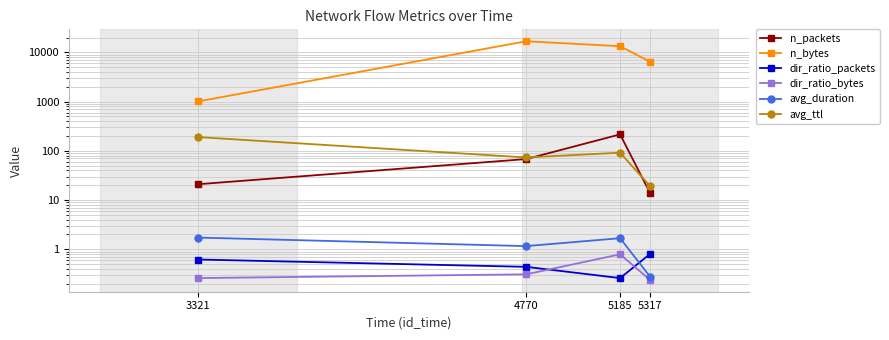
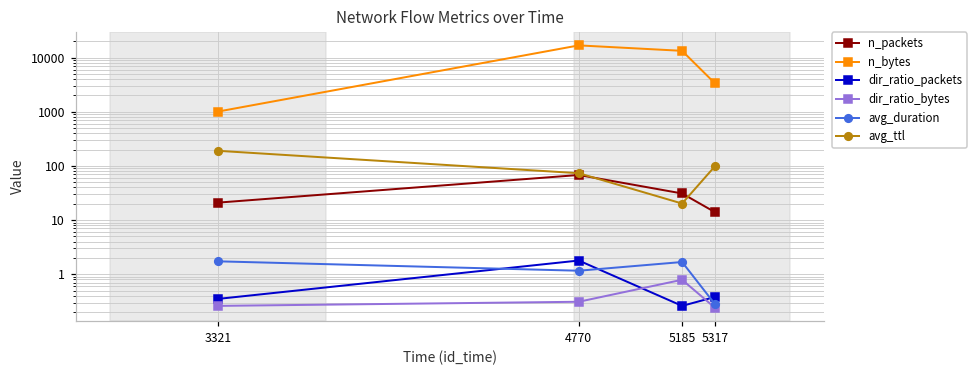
dir_ratio_packets, 3321: 0.6 -> 0.4
dir_ratio_packets, 4770: 0.4 -> 1.8
n_packets, 5185: 200 -> 30
avg_ttl, 5185: 90 -> 20
n_bytes, 5317: 6000 -> 3000
dir_ratio_packets, 5317: 0.8 -> 0.4
avg_ttl, 5317: 19 -> 100
